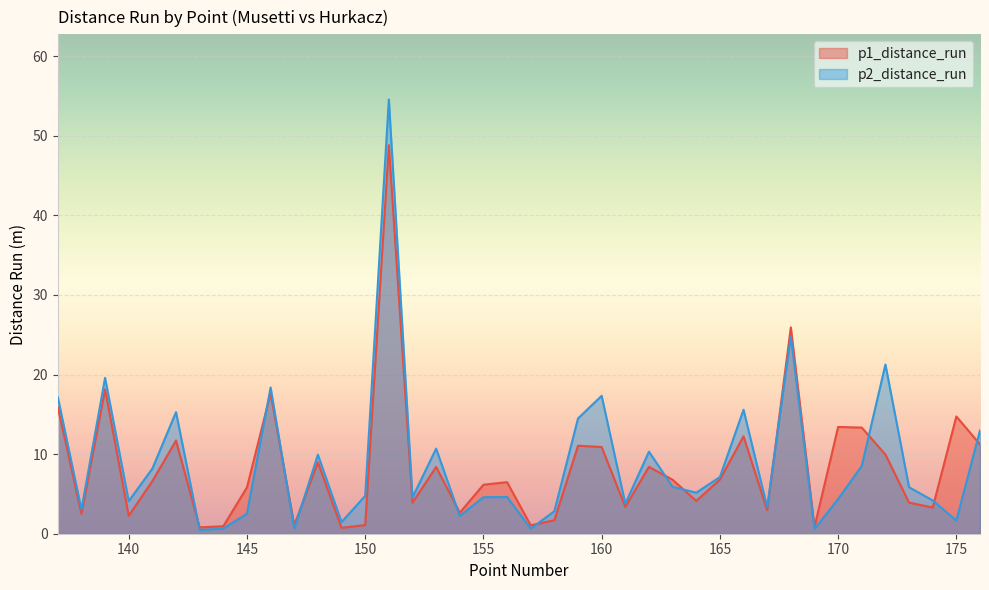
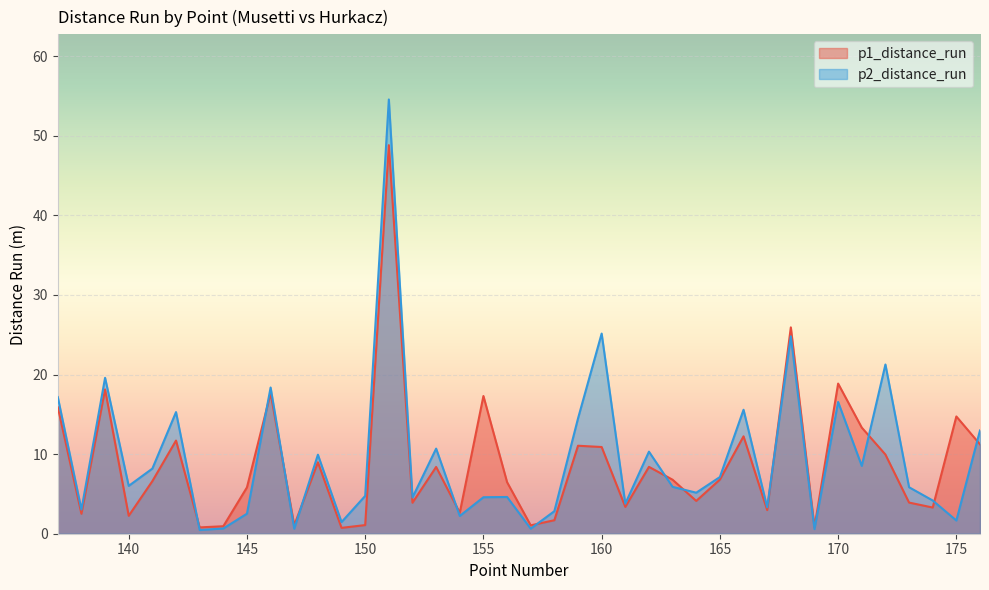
p2_distance_run, 140: 4 -> 6
p1_distance_run, 155: 6 -> 17
p2_distance_run, 160: 17 -> 25
p1_distance_run, 170: 13 -> 19
p2_distance_run, 170: 4 -> 17
